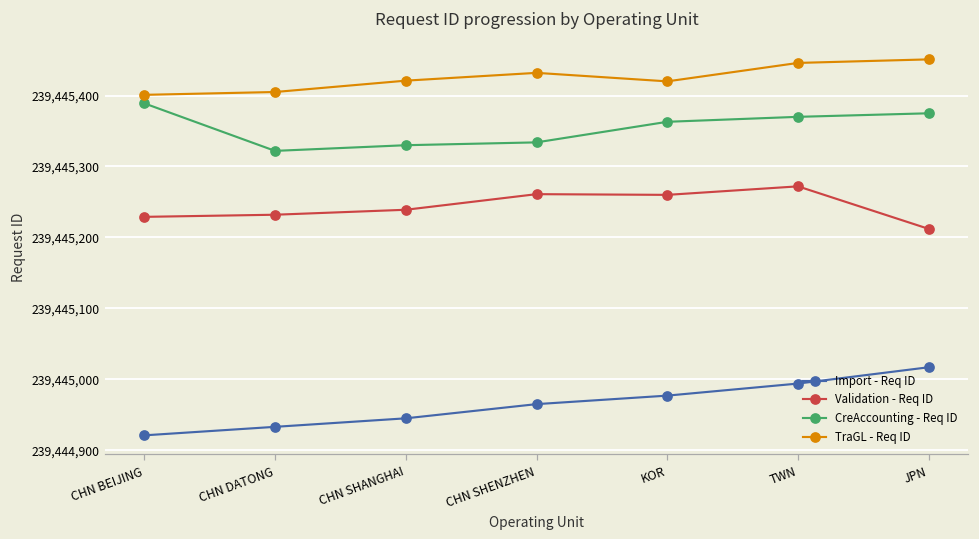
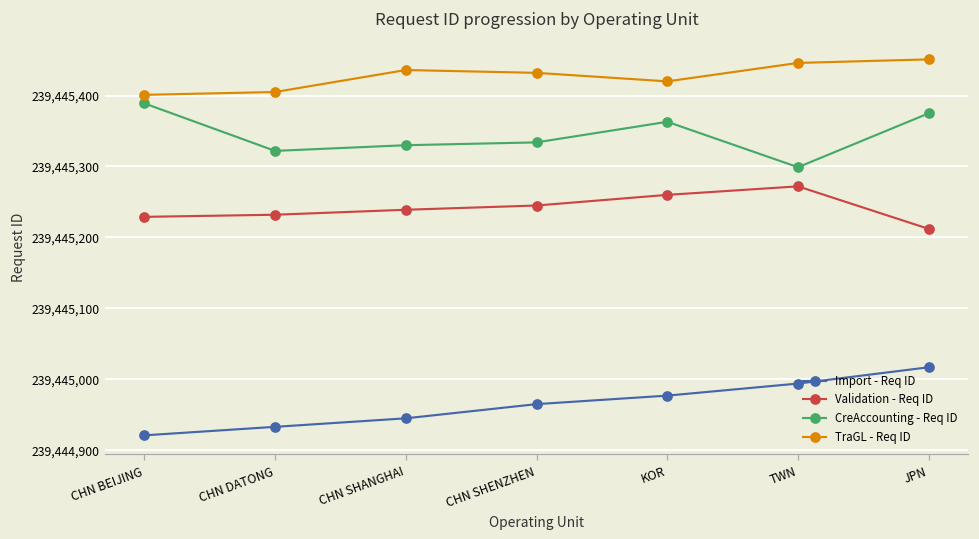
TraGL - Req ID, CHN SHANGHAI: 239,445,420 -> 239,445,440
Validation - Req ID, CHN SHENZHEN: 239,445,260 -> 239,445,250
CreAccounting - Req ID, TWN: 239,445,370 -> 239,445,300
